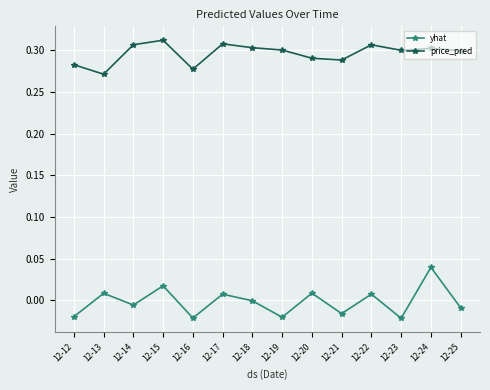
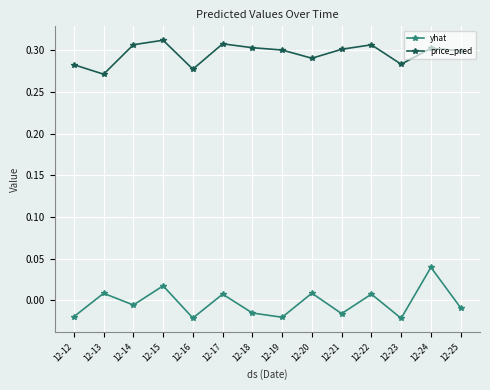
yhat, 12-18: 0.00 -> -0.02
price_pred, 12-21: 0.29 -> 0.30
price_pred, 12-23: 0.30 -> 0.28
